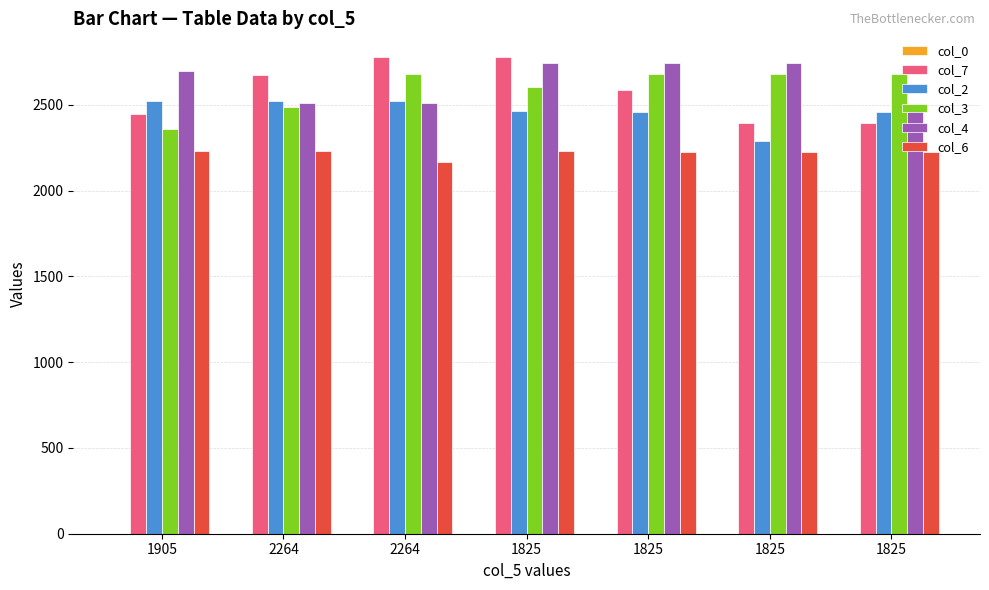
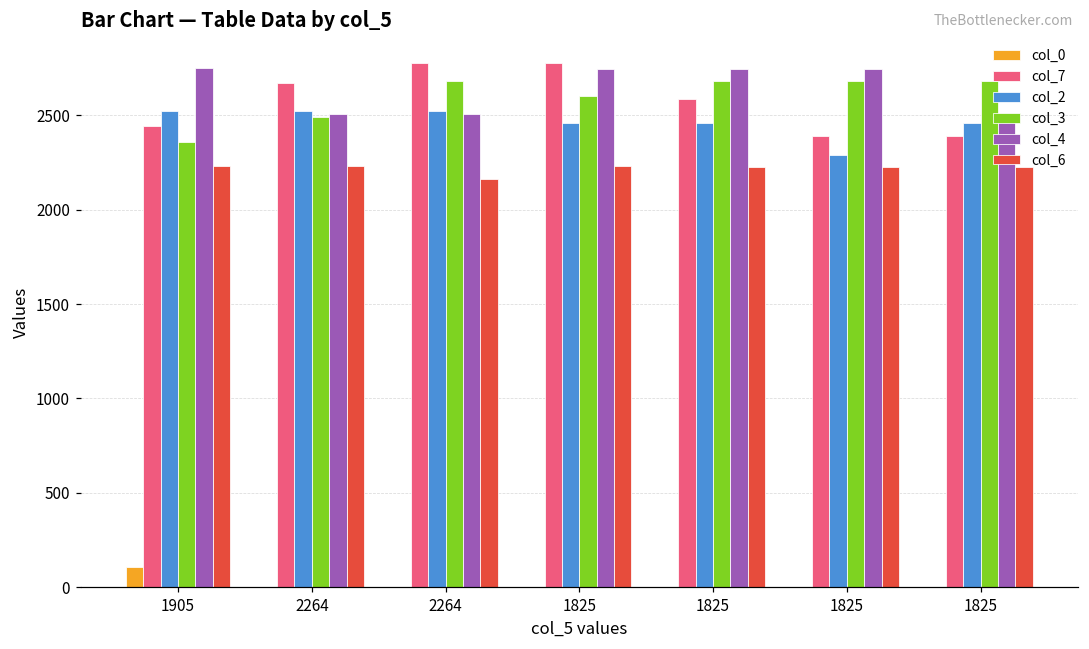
col_0, 1905: 0 -> 110
col_4, 1905: 2700 -> 2750
